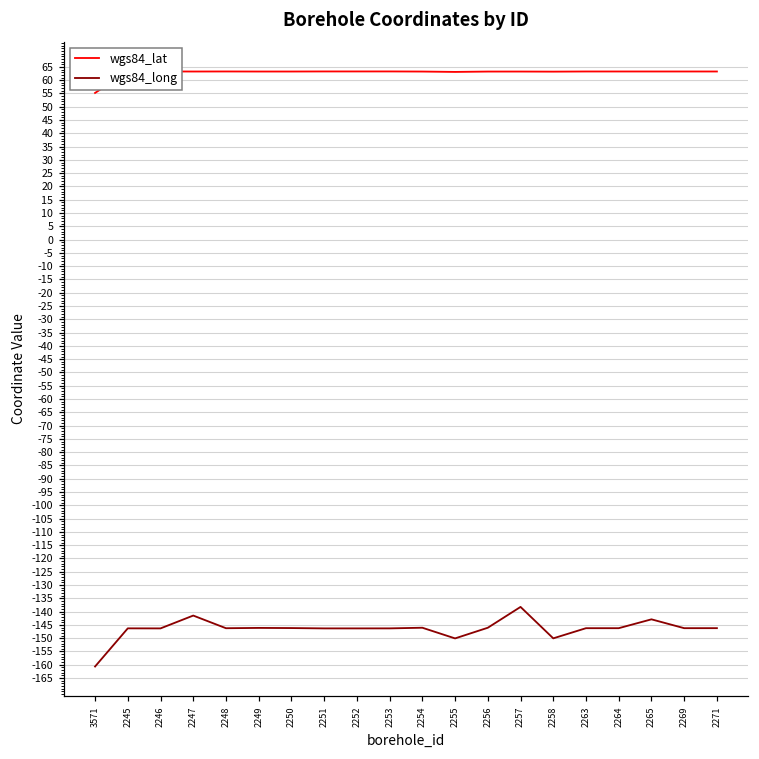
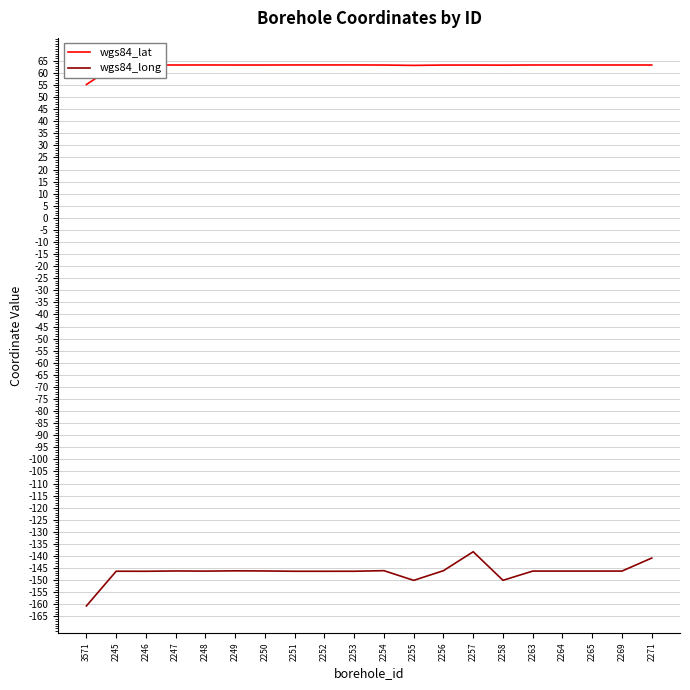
wgs84_long, 2247: -141 -> -146
wgs84_long, 2265: -143 -> -146
wgs84_long, 2271: -146 -> -141
